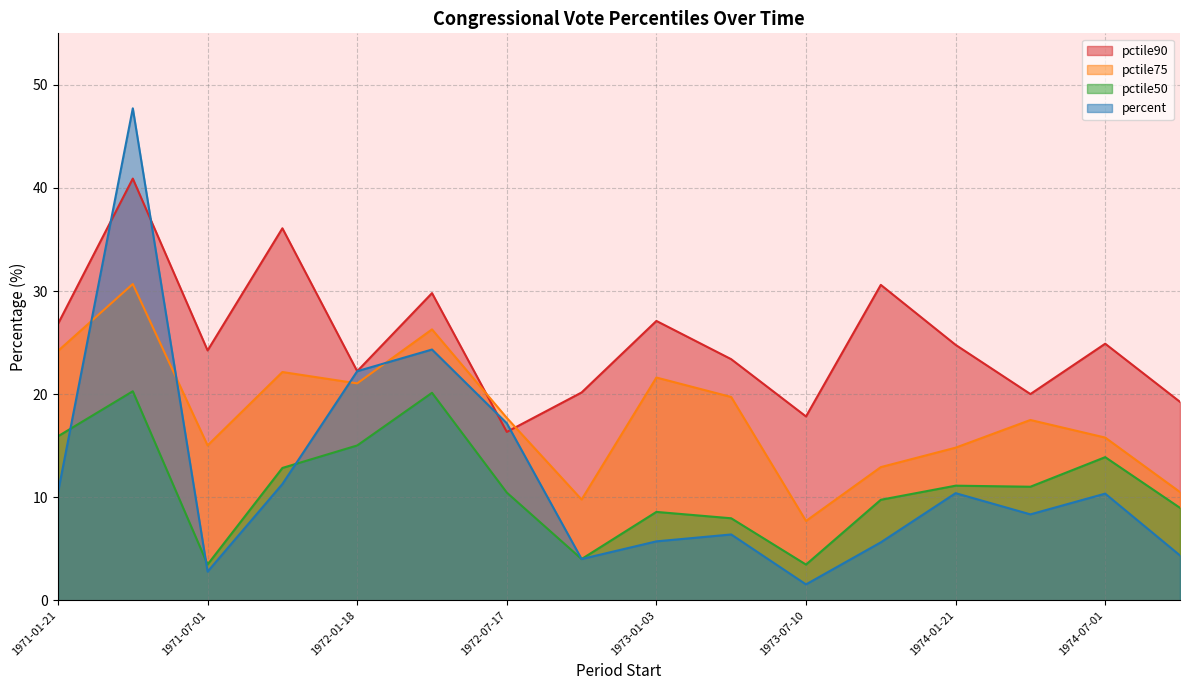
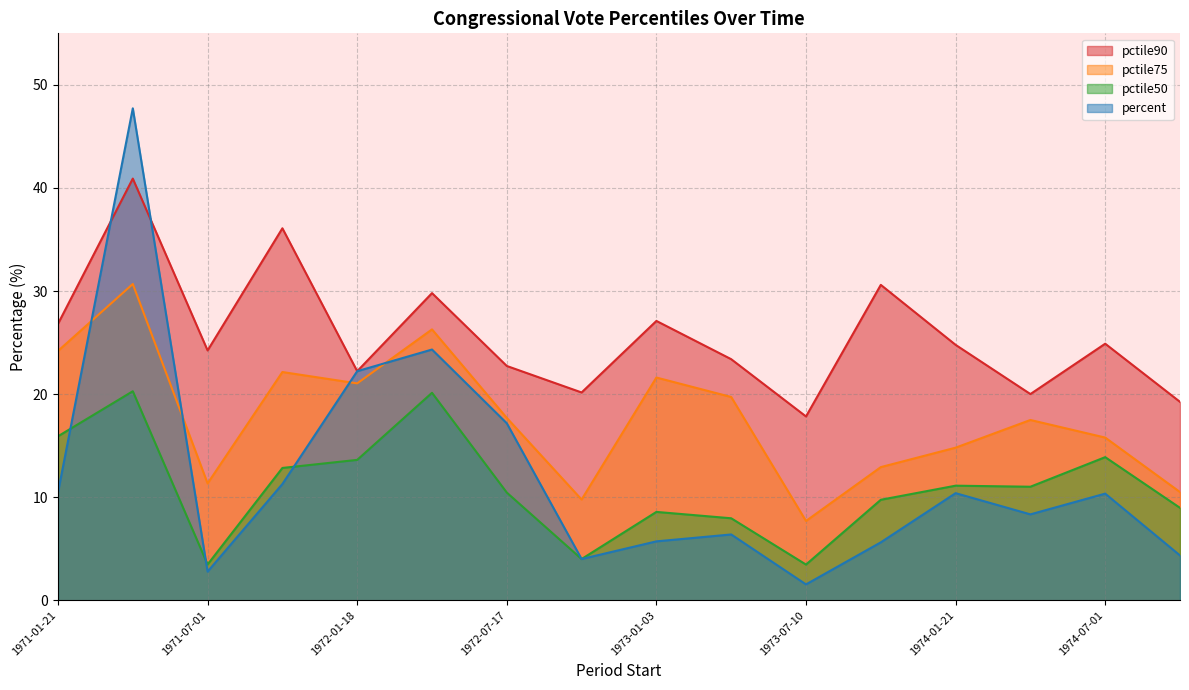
pctile75, 1971-07-01: 15.0 -> 11.3
pctile50, 1972-01-18: 15.0 -> 13.6
pctile90, 1972-07-17: 16.3 -> 22.7
